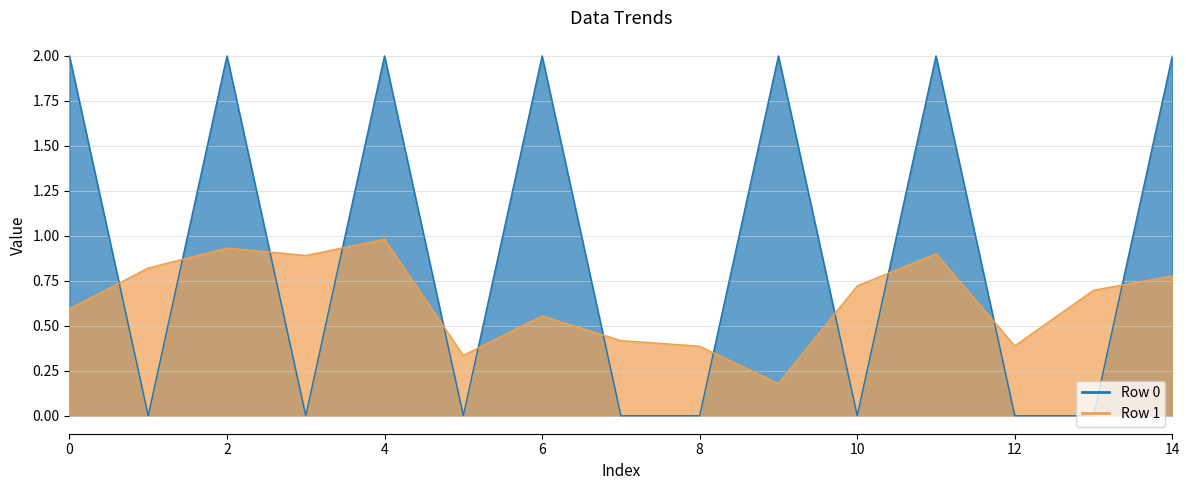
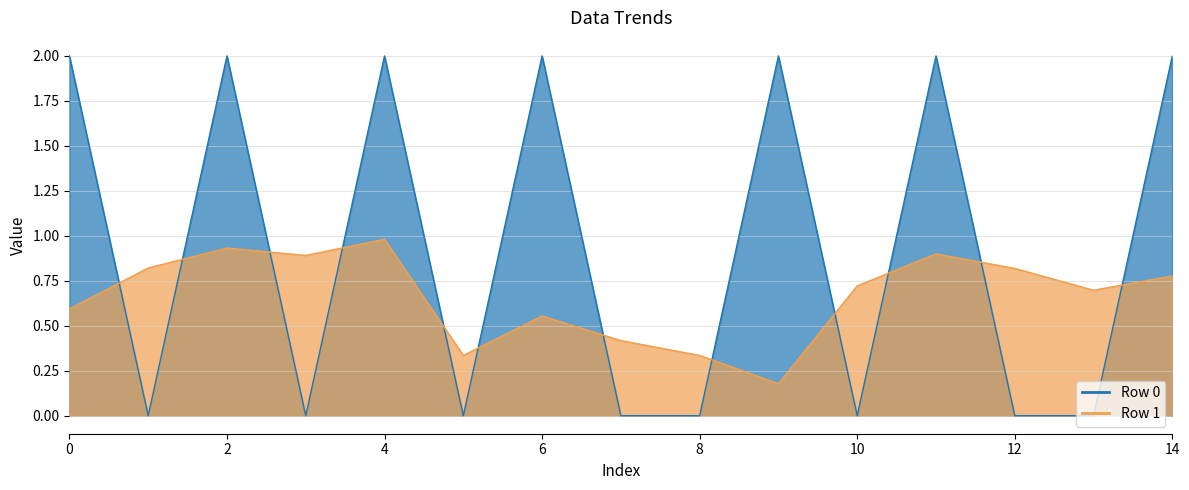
Row 1, 8: 0.39 -> 0.34
Row 1, 12: 0.39 -> 0.82
